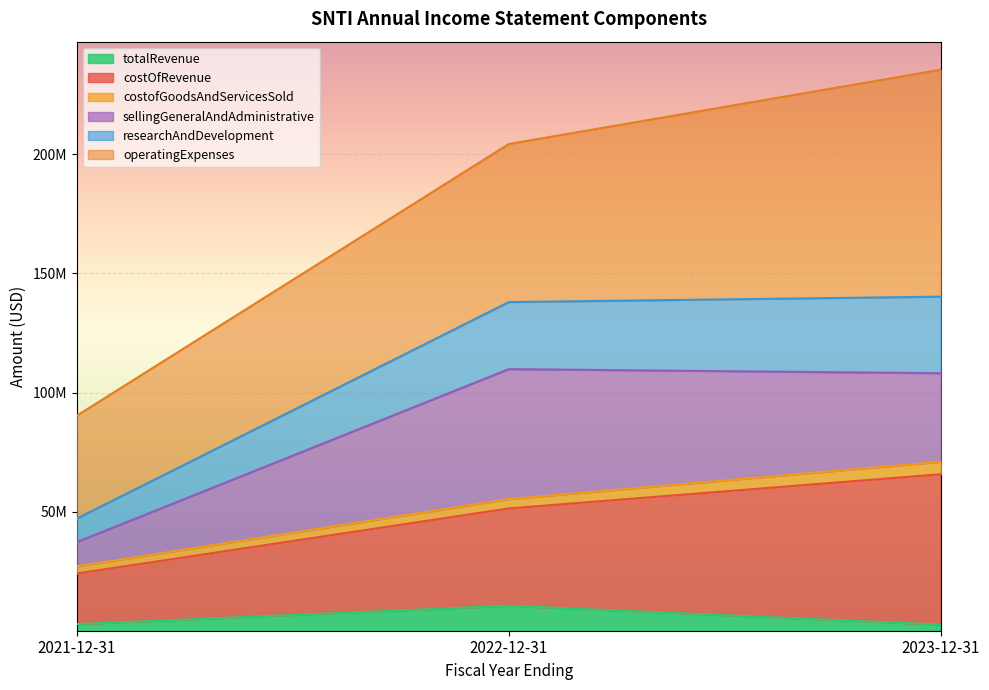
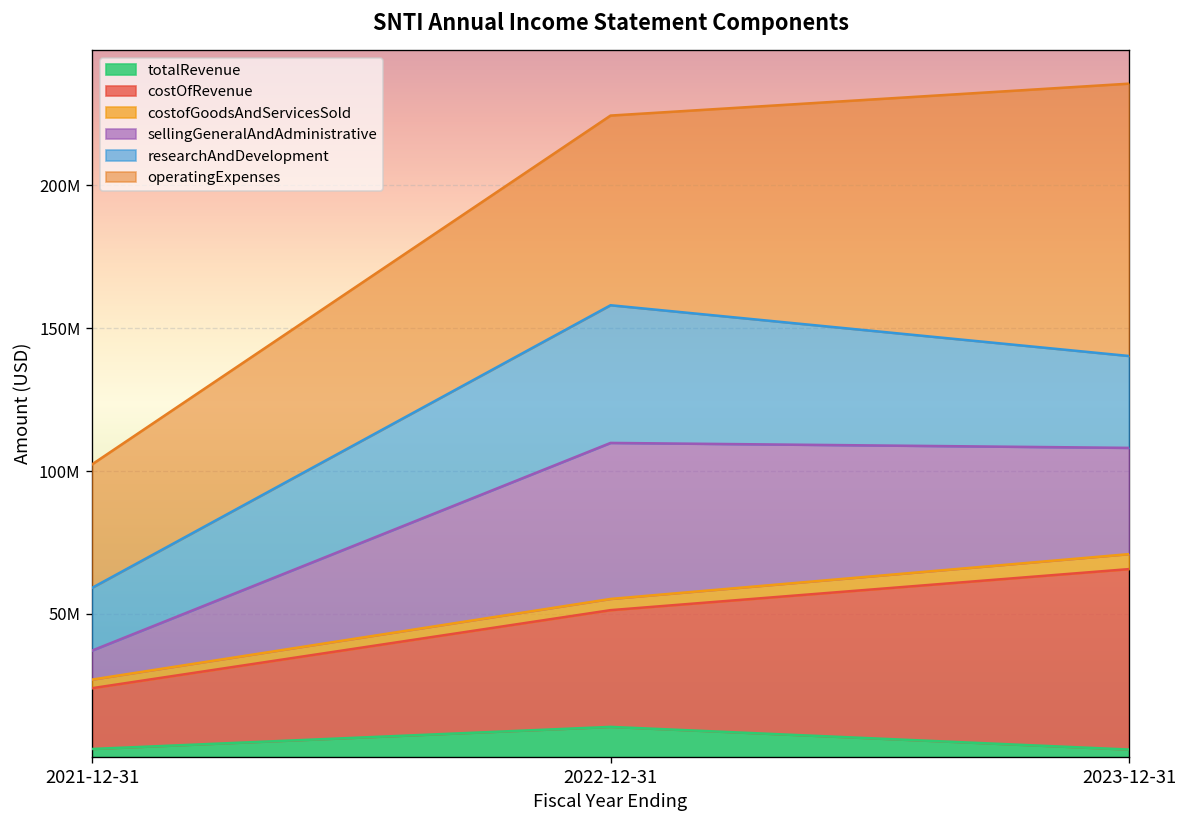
researchAndDevelopment, 2021-12-31: 10000000 -> 22000000
researchAndDevelopment, 2022-12-31: 28000000 -> 48000000
